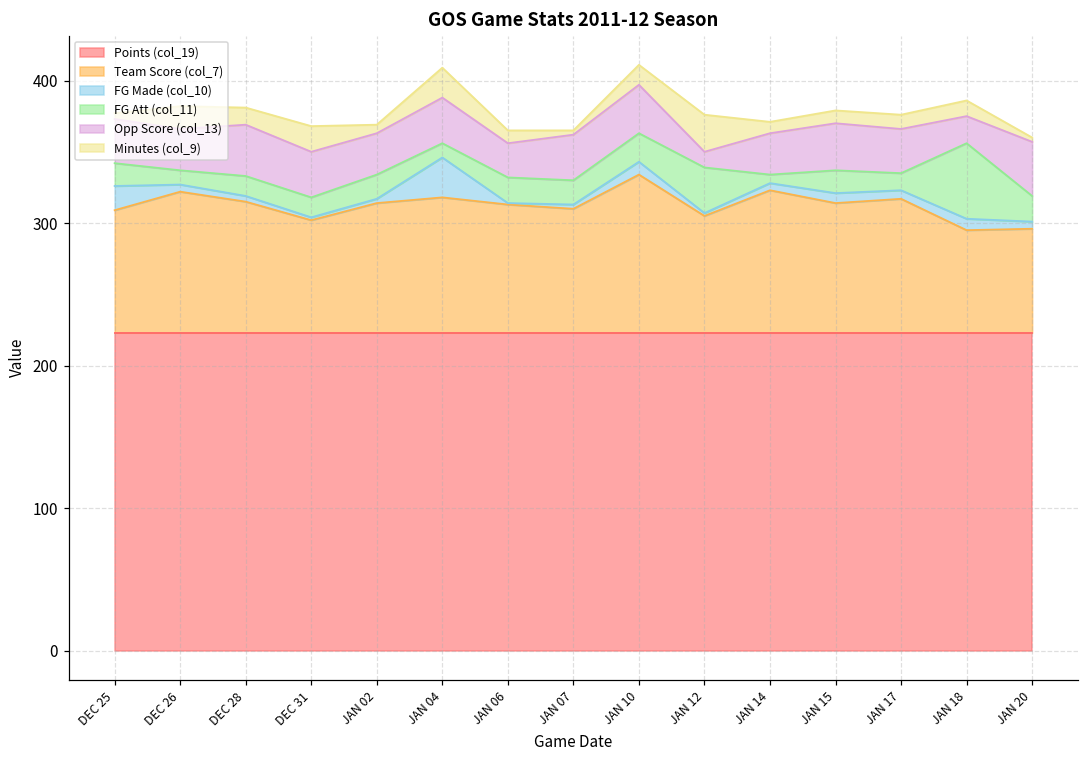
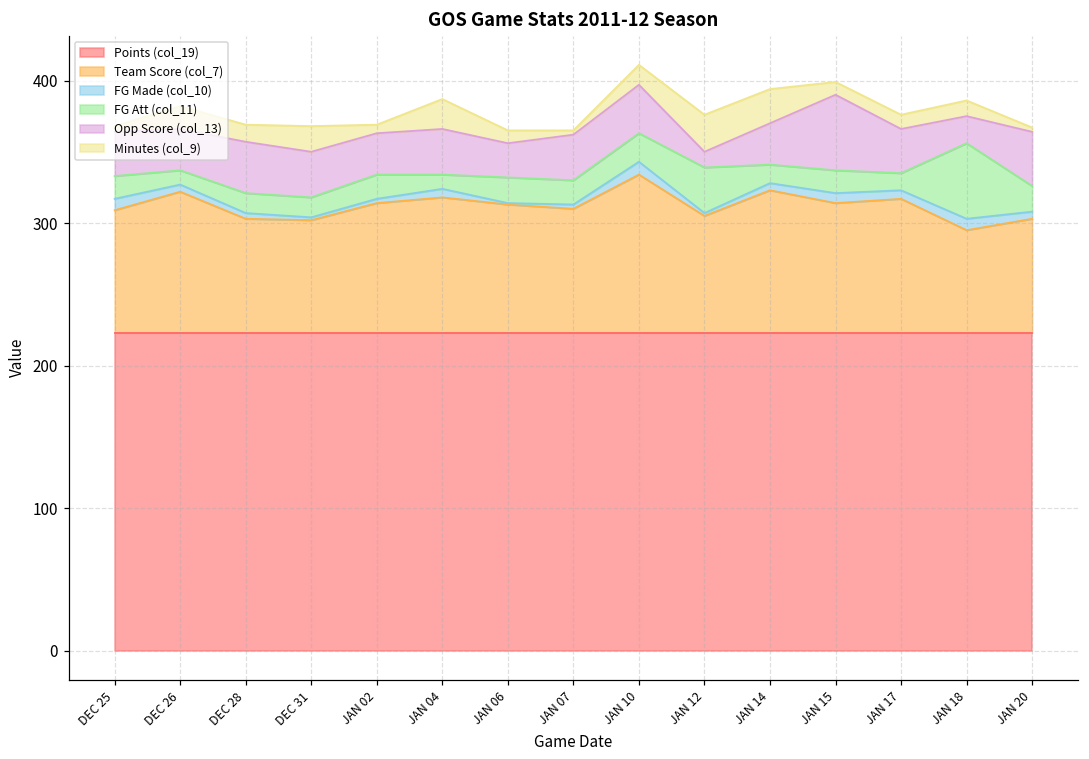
FG Made (col_10), DEC 25: 17 -> 8
Team Score (col_7), DEC 28: 315 -> 303
FG Made (col_10), JAN 04: 28 -> 6
FG Att (col_11), JAN 14: 6 -> 13
Minutes (col_9), JAN 14: 8 -> 24
Opp Score (col_13), JAN 15: 33 -> 53
Team Score (col_7), JAN 20: 296 -> 303
